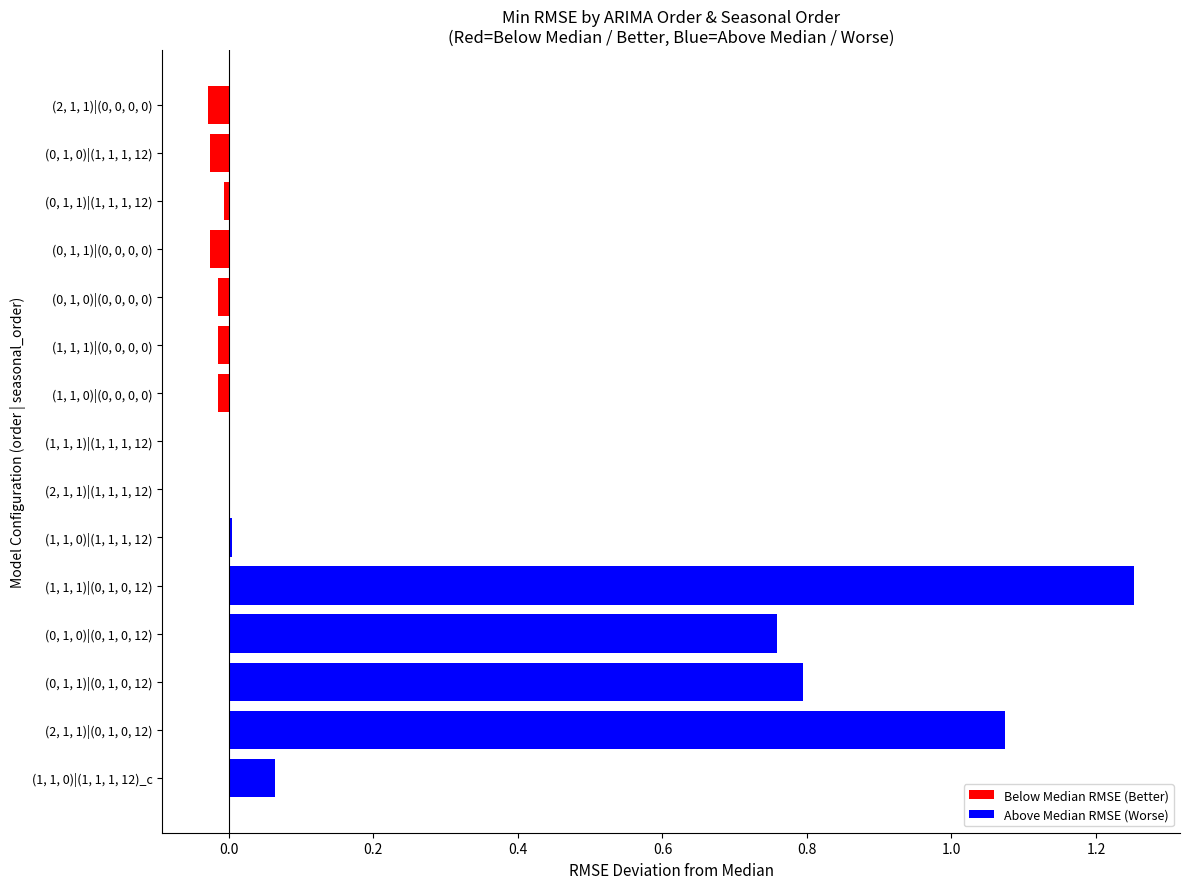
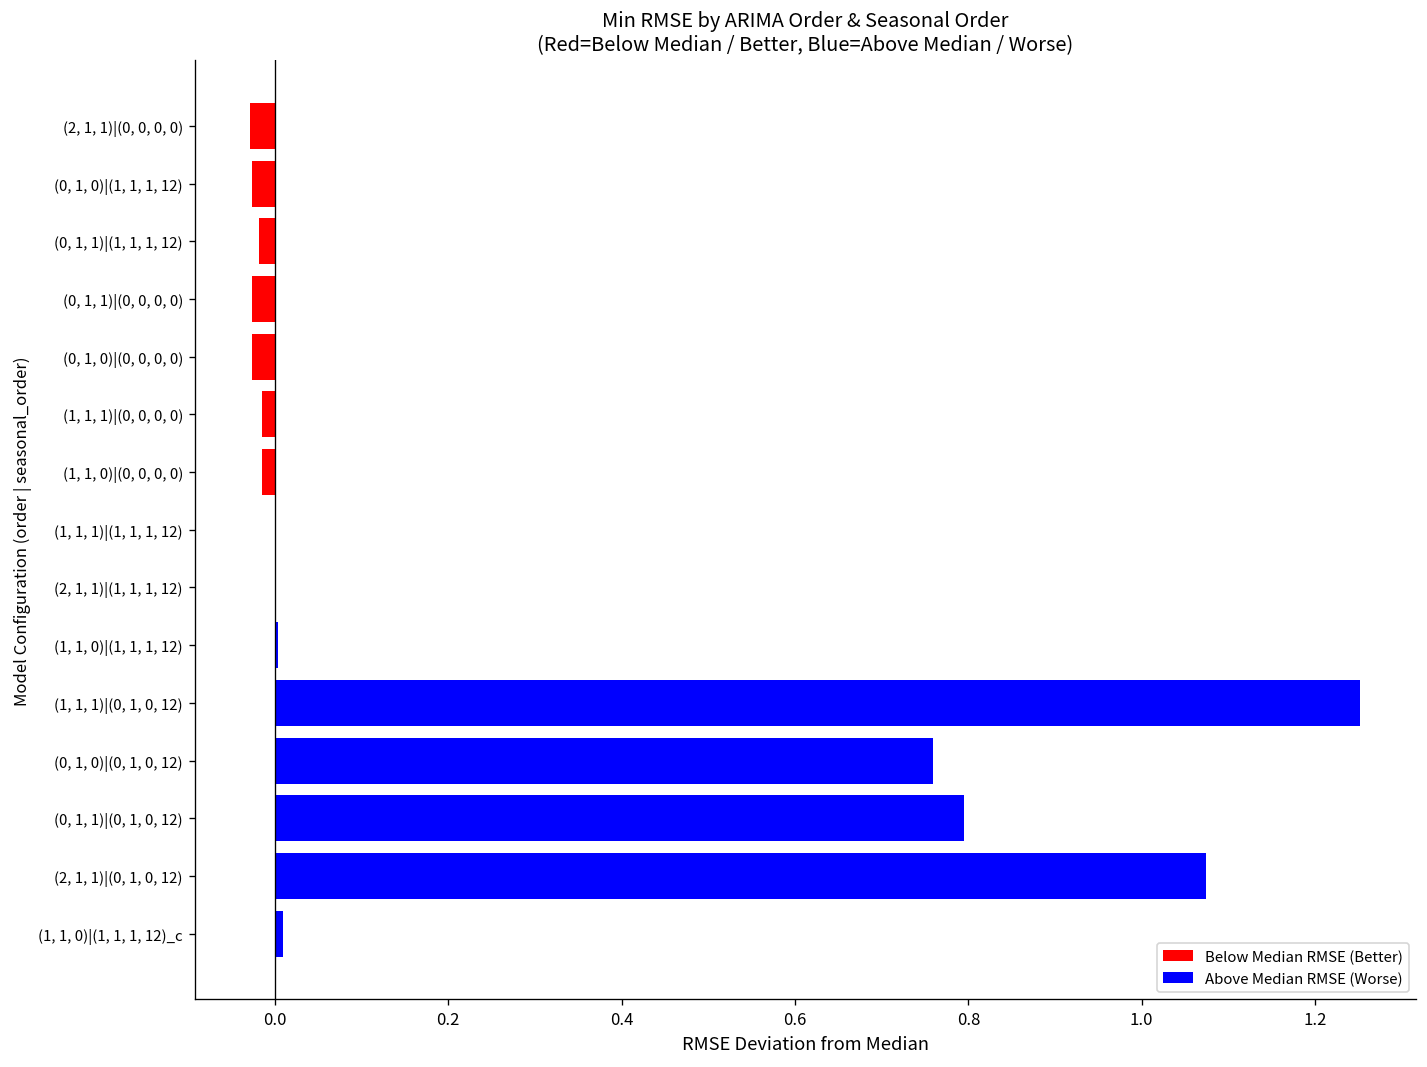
(0, 1, 1)|(1, 1, 1, 12): -0.01 -> -0.02
(0, 1, 0)|(0, 0, 0, 0): -0.02 -> -0.03
(1, 1, 0)|(1, 1, 1, 12)_c: 0.06 -> 0.01
